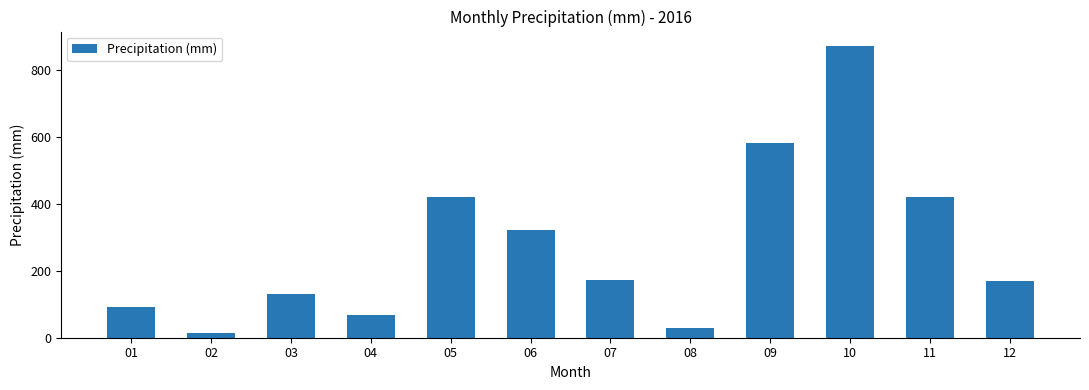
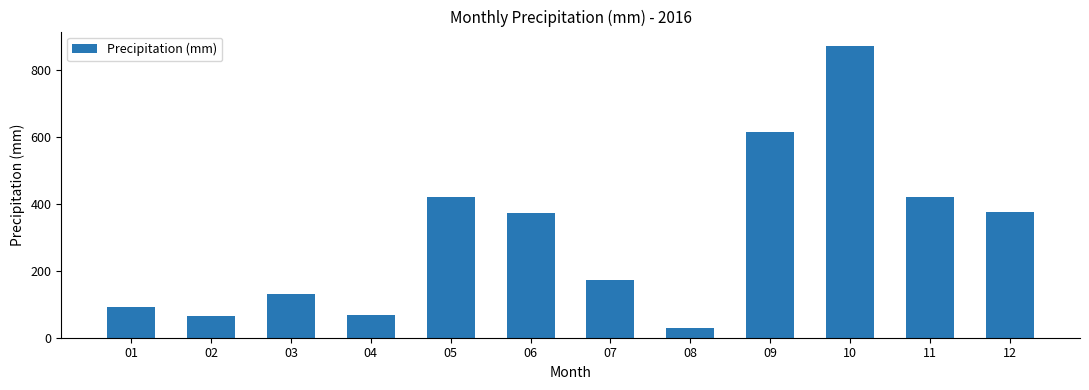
02: 10 -> 60
06: 320 -> 370
09: 580 -> 610
12: 170 -> 370
